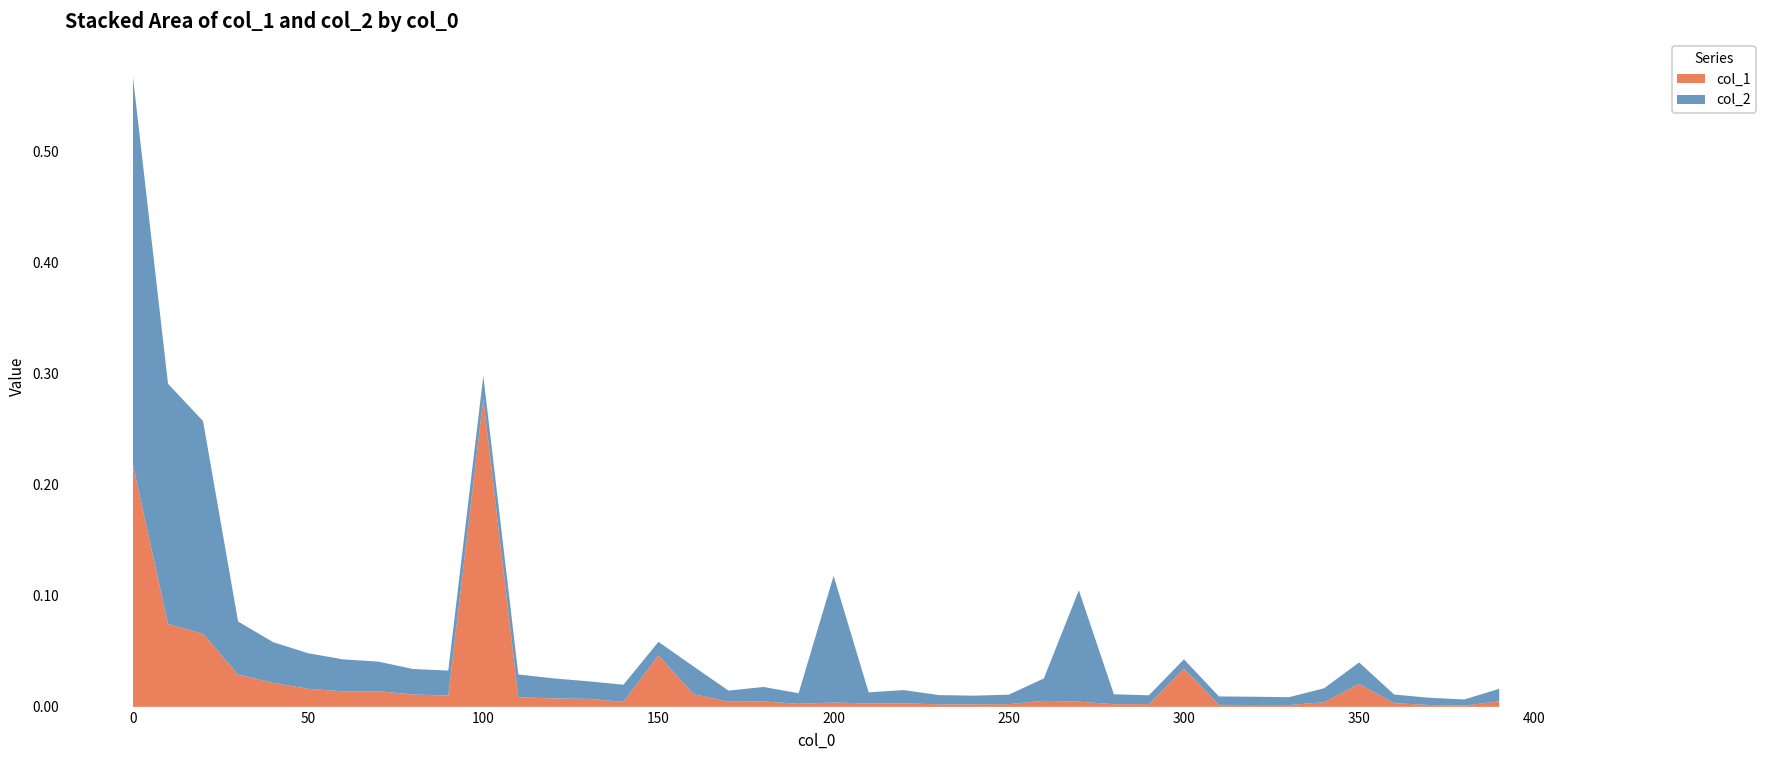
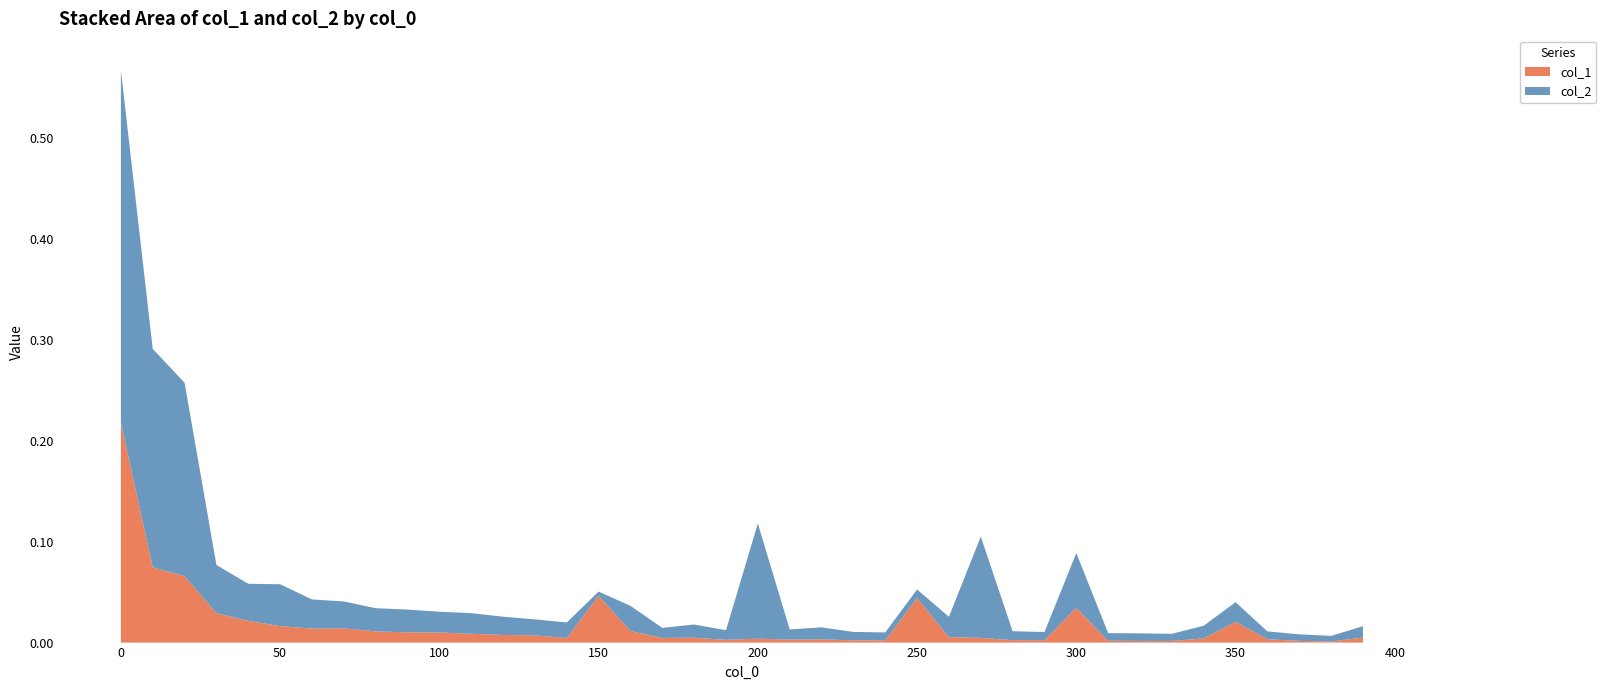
col_2, 50: 0.032 -> 0.042
col_1, 100: 0.277 -> 0.010
col_2, 150: 0.012 -> 0.004
col_1, 250: 0.002 -> 0.044
col_2, 300: 0.008 -> 0.054
